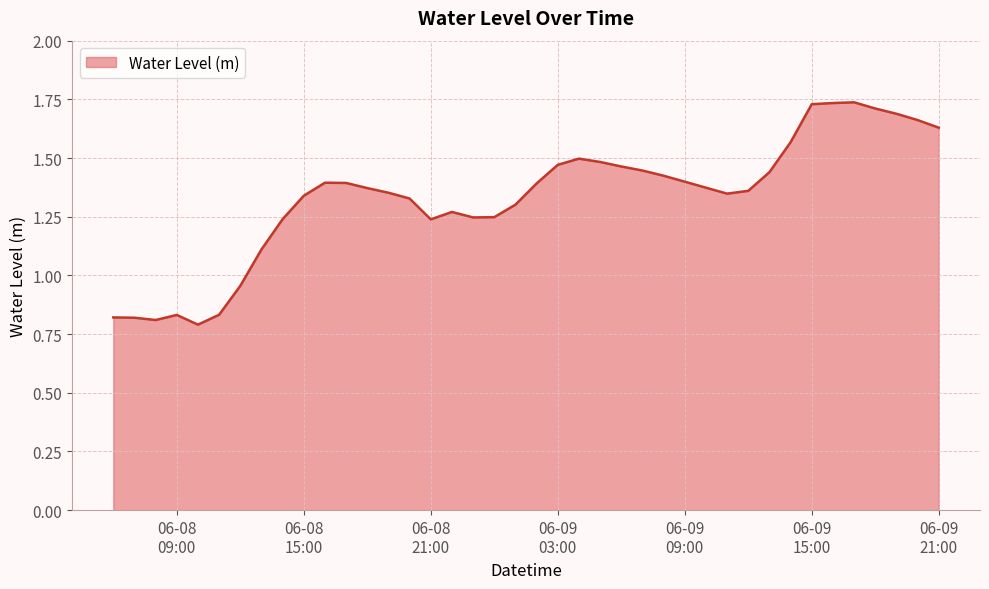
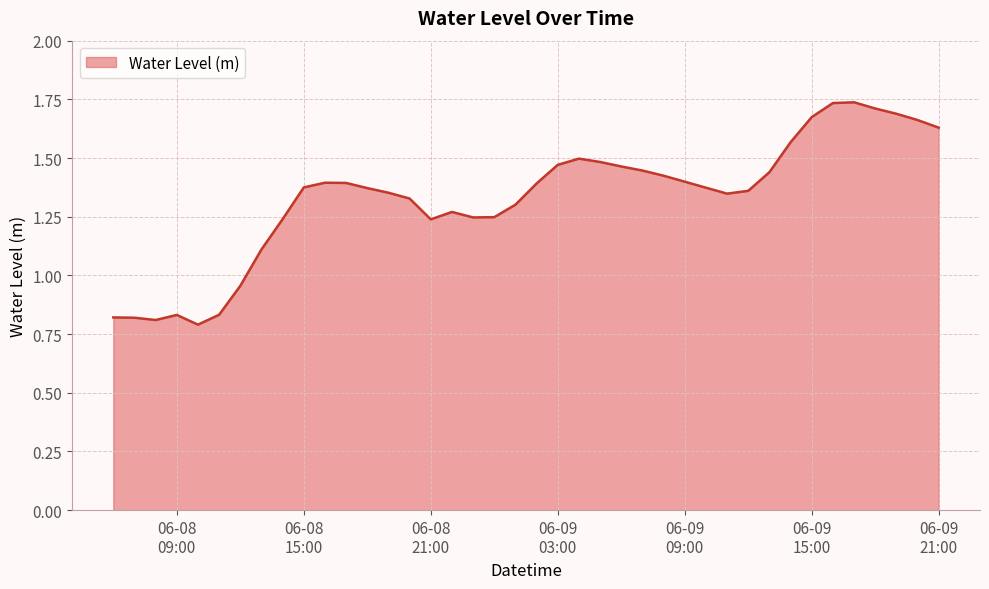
06-08 15:00: 1.34 -> 1.37
06-09 15:00: 1.73 -> 1.67
